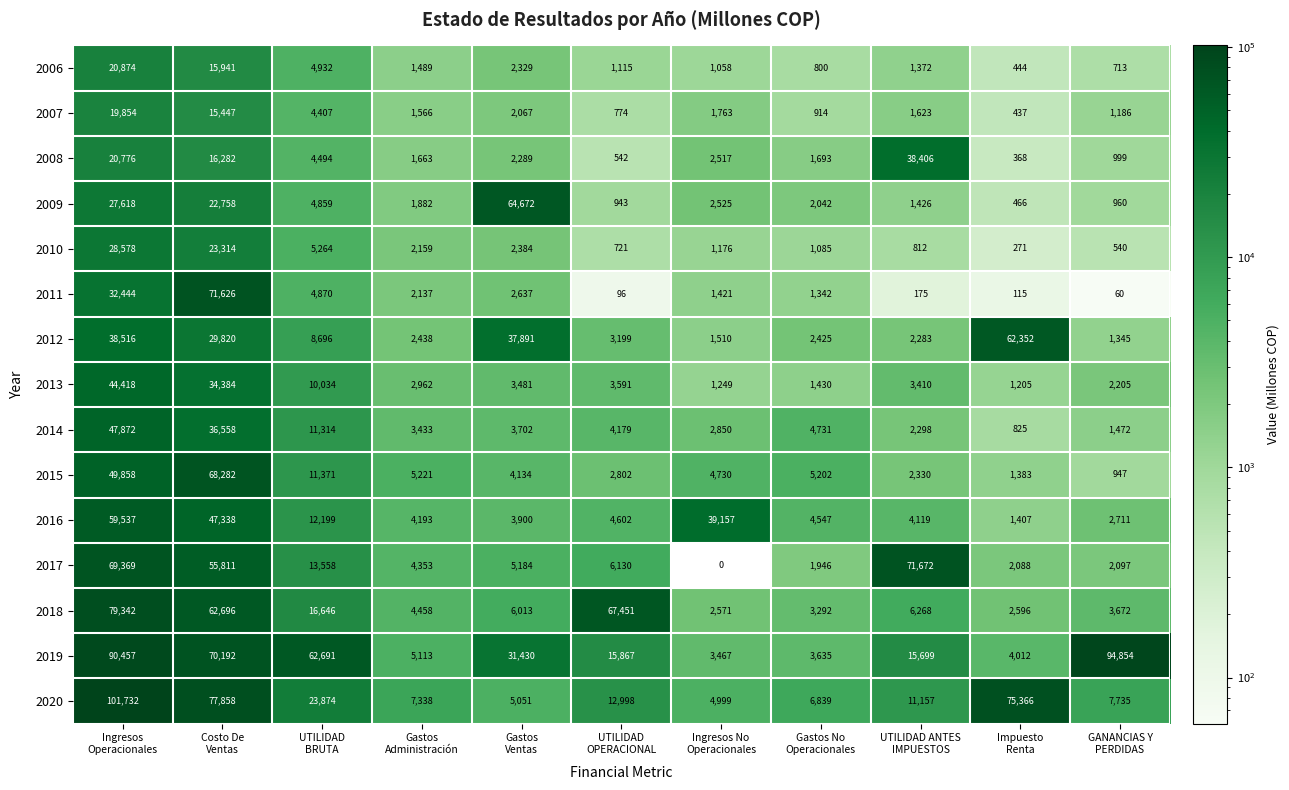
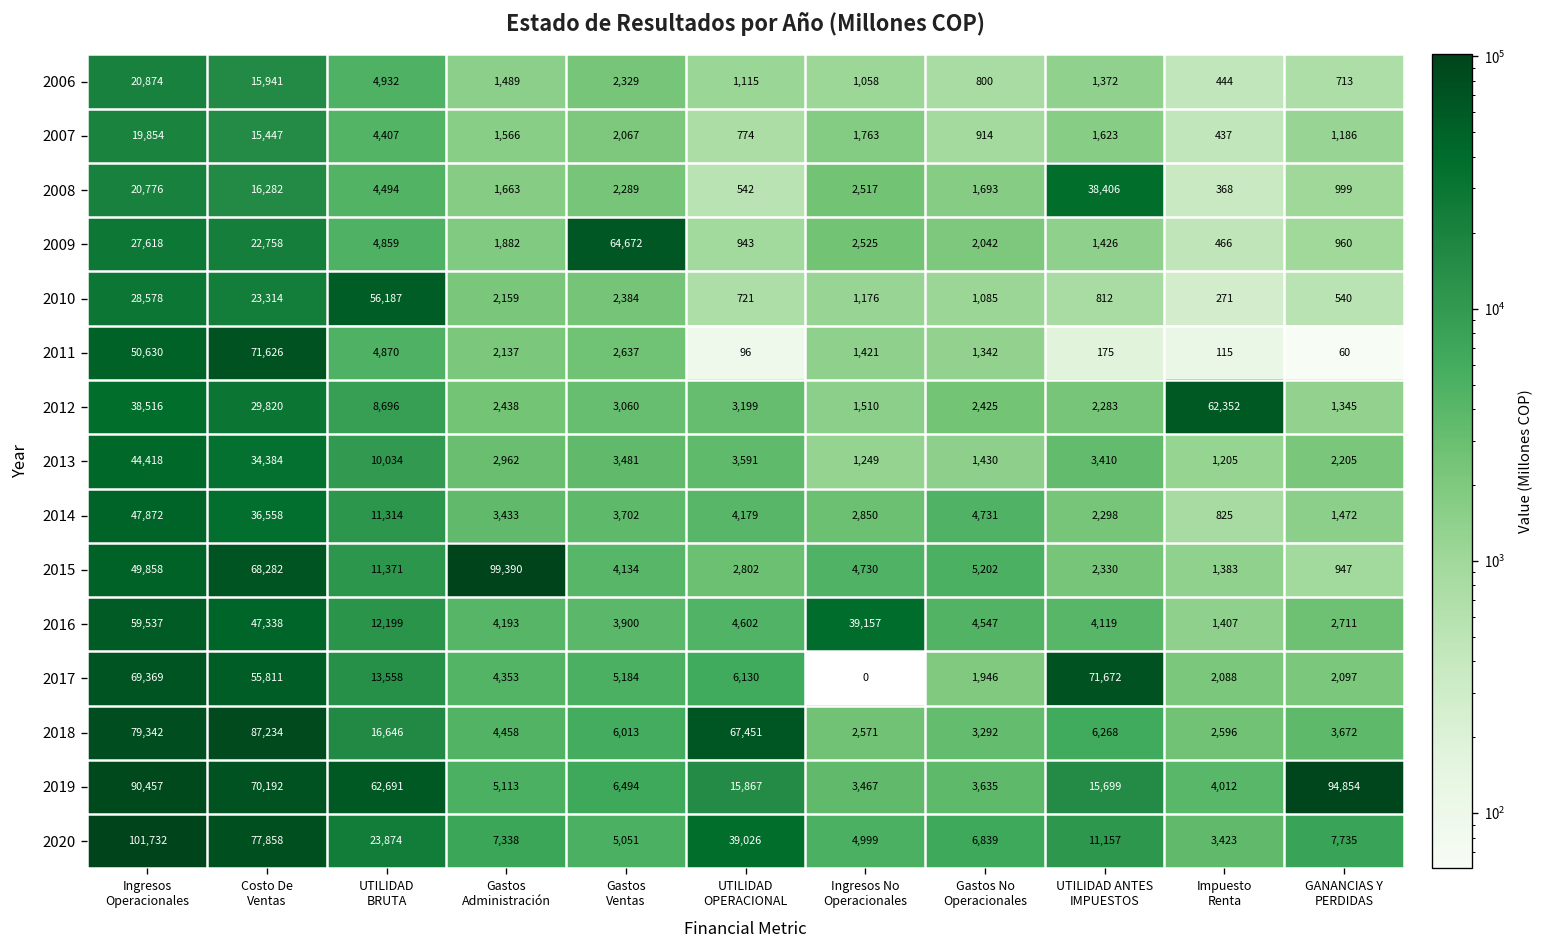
2010, UTILIDAD BRUTA: 5,264 -> 56,187
2011, Ingresos Operacionales: 32,444 -> 50,630
2012, Gastos Ventas: 37,891 -> 3,060
2015, Gastos Administración: 5,221 -> 99,390
2018, Costo De Ventas: 62,696 -> 87,234
2019, Gastos Ventas: 31,430 -> 6,494
2020, UTILIDAD OPERACIONAL: 12,998 -> 39,026
2020, Impuesto Renta: 75,366 -> 3,423
